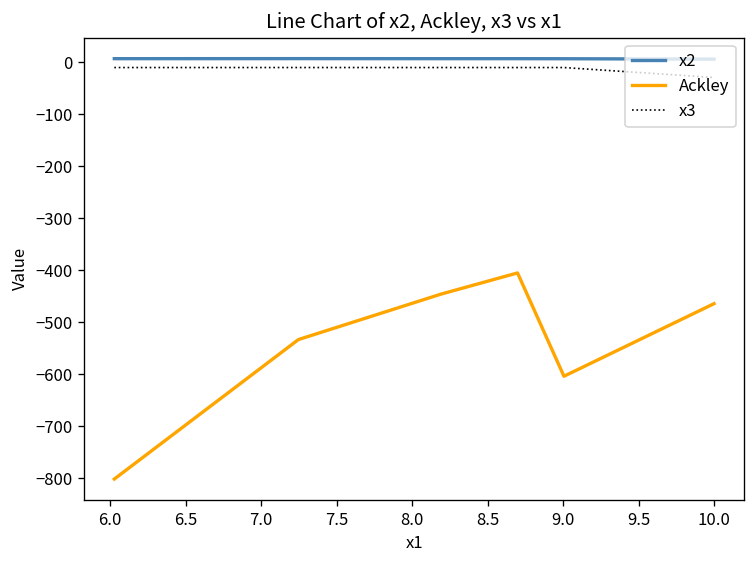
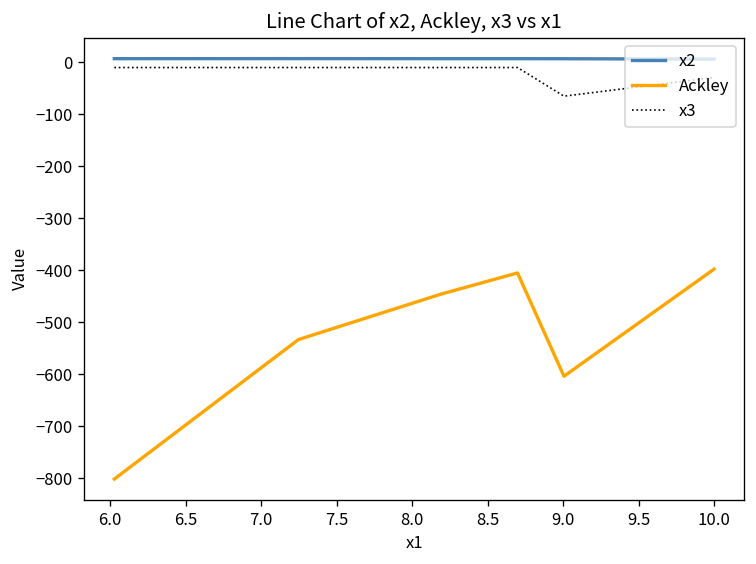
x3, 9.0: -10 -> -70
Ackley, 10.0: -460 -> -400
